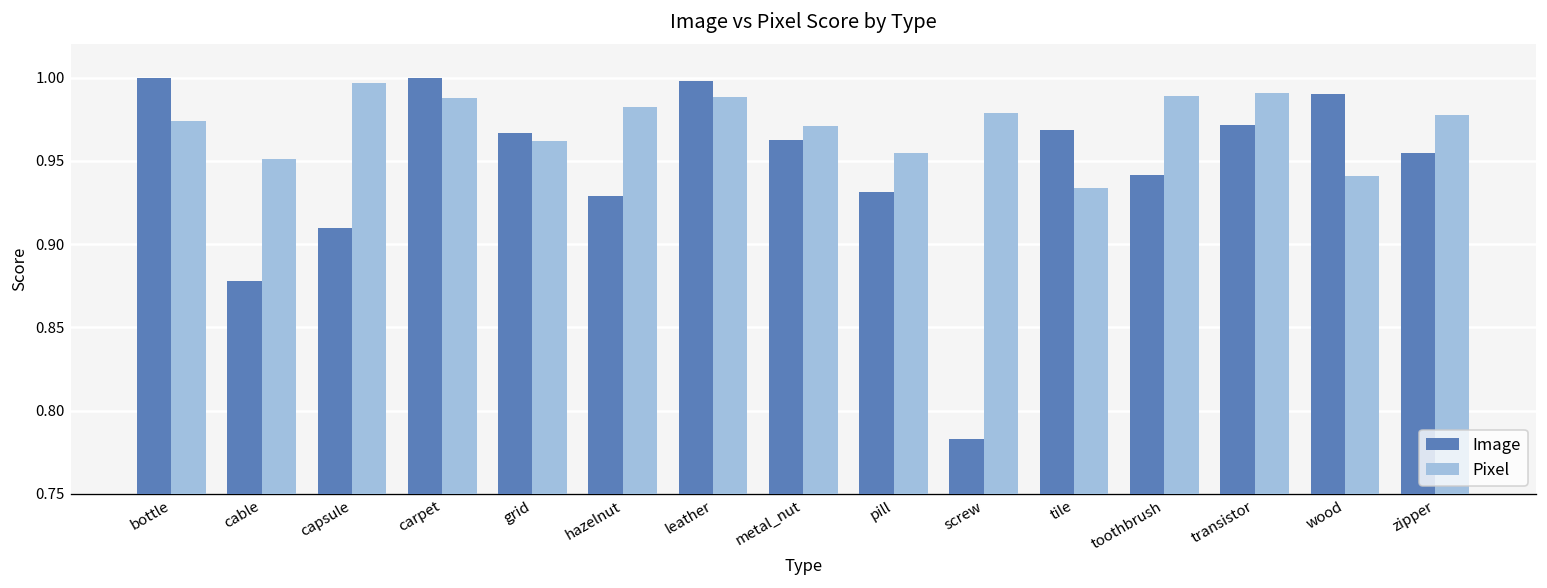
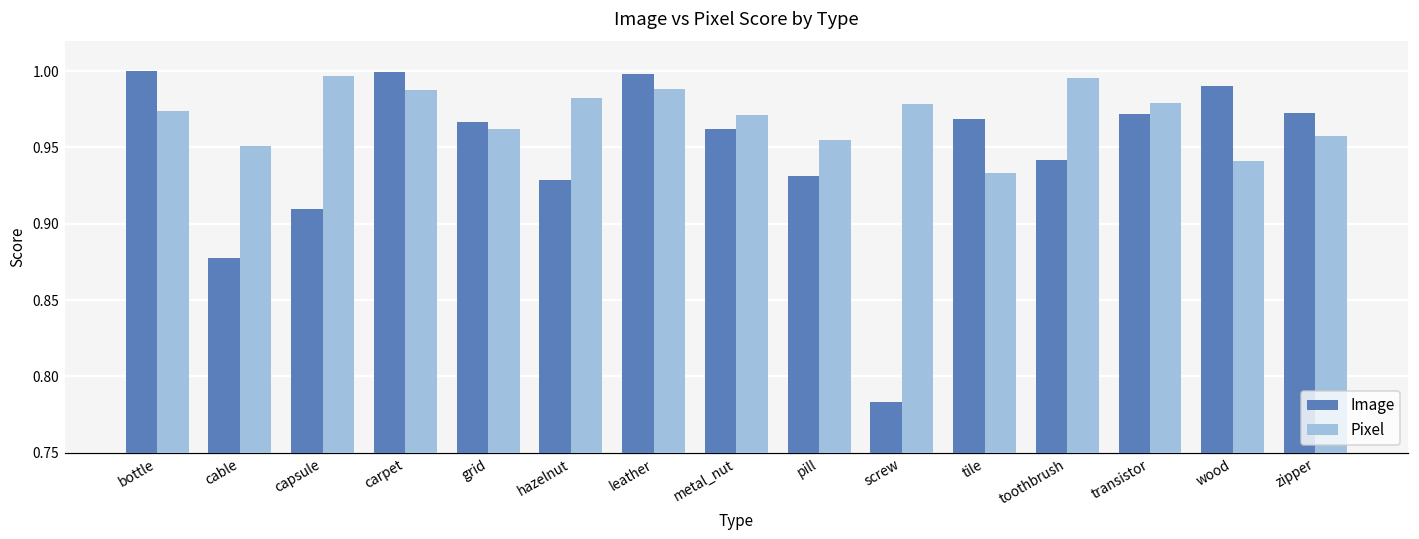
Pixel, toothbrush: 0.989 -> 0.995
Pixel, transistor: 0.991 -> 0.979
Image, zipper: 0.955 -> 0.973
Pixel, zipper: 0.978 -> 0.957
